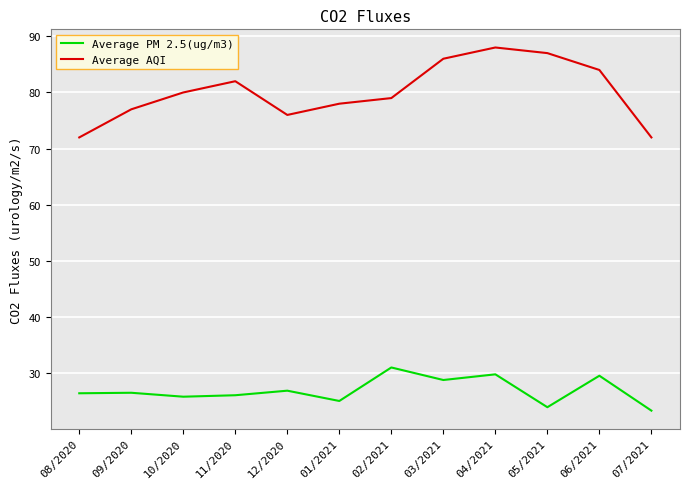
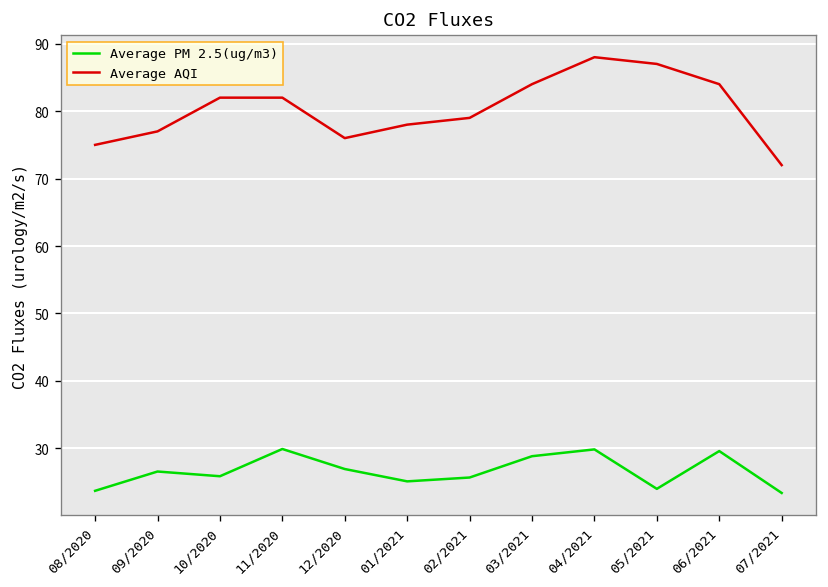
Average PM 2.5(ug/m3), 08/2020: 26 -> 24
Average AQI, 08/2020: 72 -> 75
Average AQI, 10/2020: 80 -> 82
Average PM 2.5(ug/m3), 11/2020: 26 -> 30
Average PM 2.5(ug/m3), 02/2021: 31 -> 26
Average AQI, 03/2021: 86 -> 84
